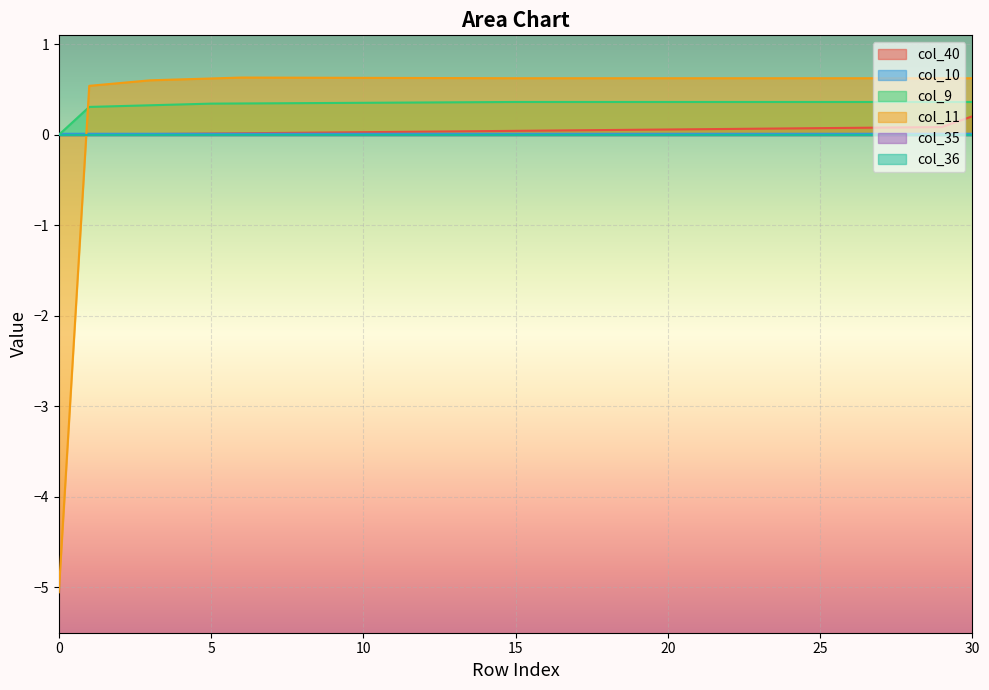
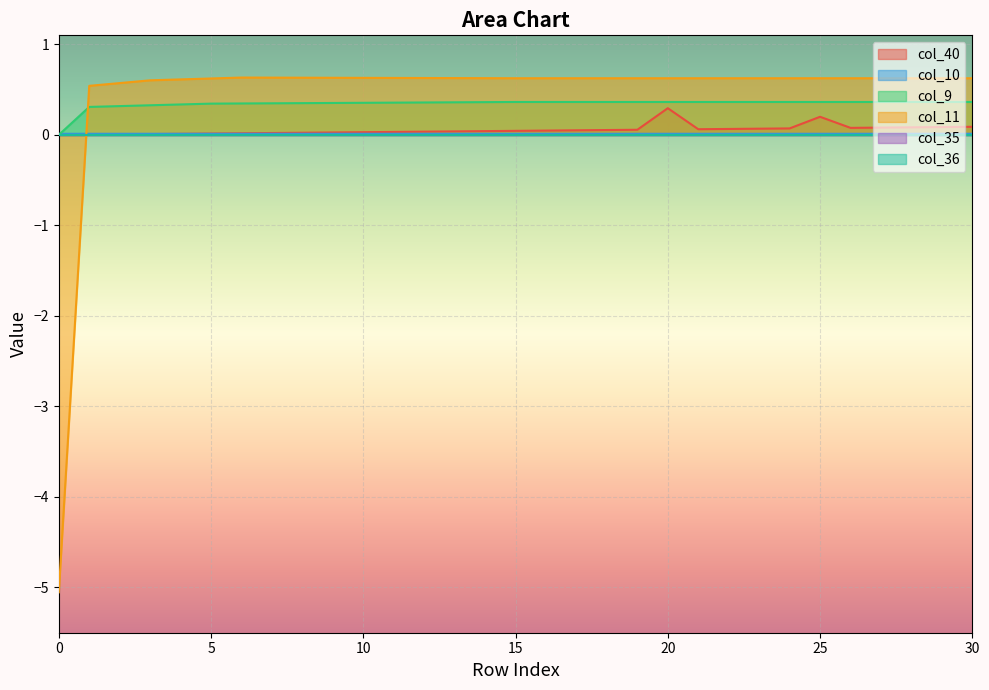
col_40, 20: 0.1 -> 0.3
col_40, 25: 0.1 -> 0.2
col_40, 30: 0.2 -> 0.1
